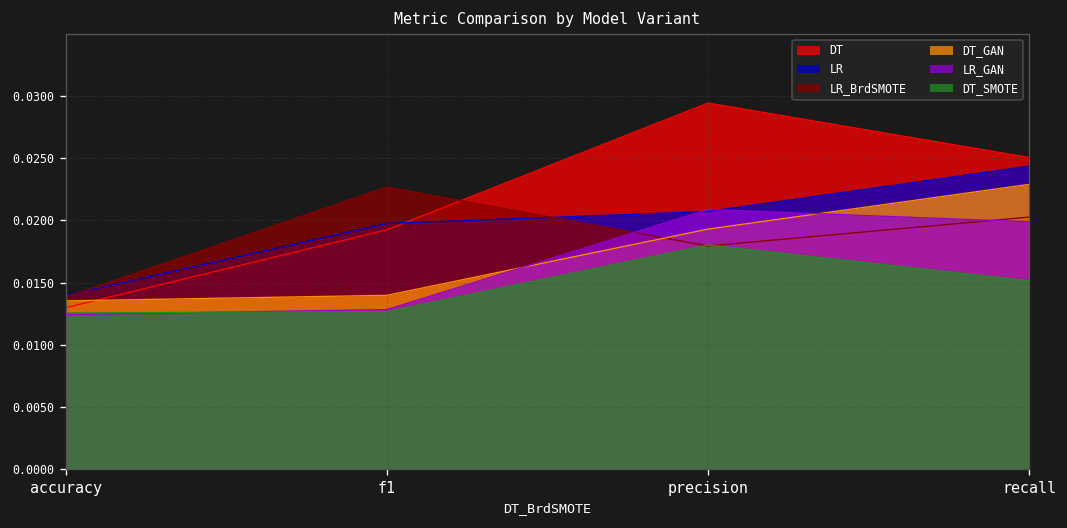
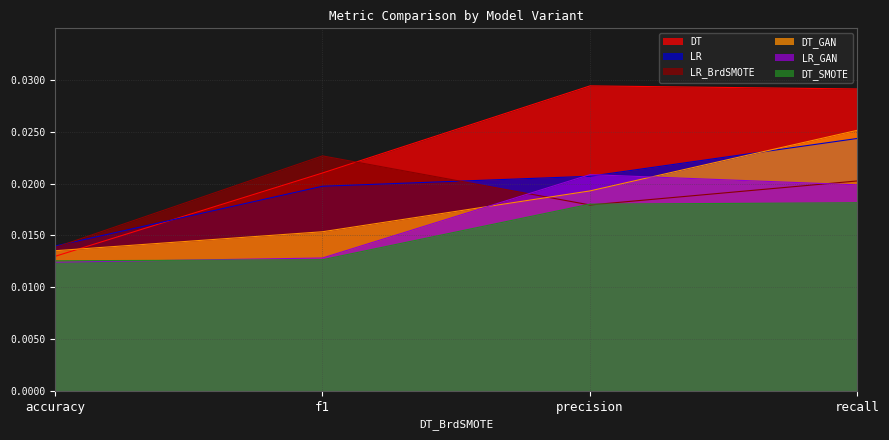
DT, f1: 0.0192 -> 0.0210
DT_GAN, f1: 0.0140 -> 0.0154
DT, recall: 0.0251 -> 0.0291
DT_GAN, recall: 0.0229 -> 0.0252
DT_SMOTE, recall: 0.0151 -> 0.0182
